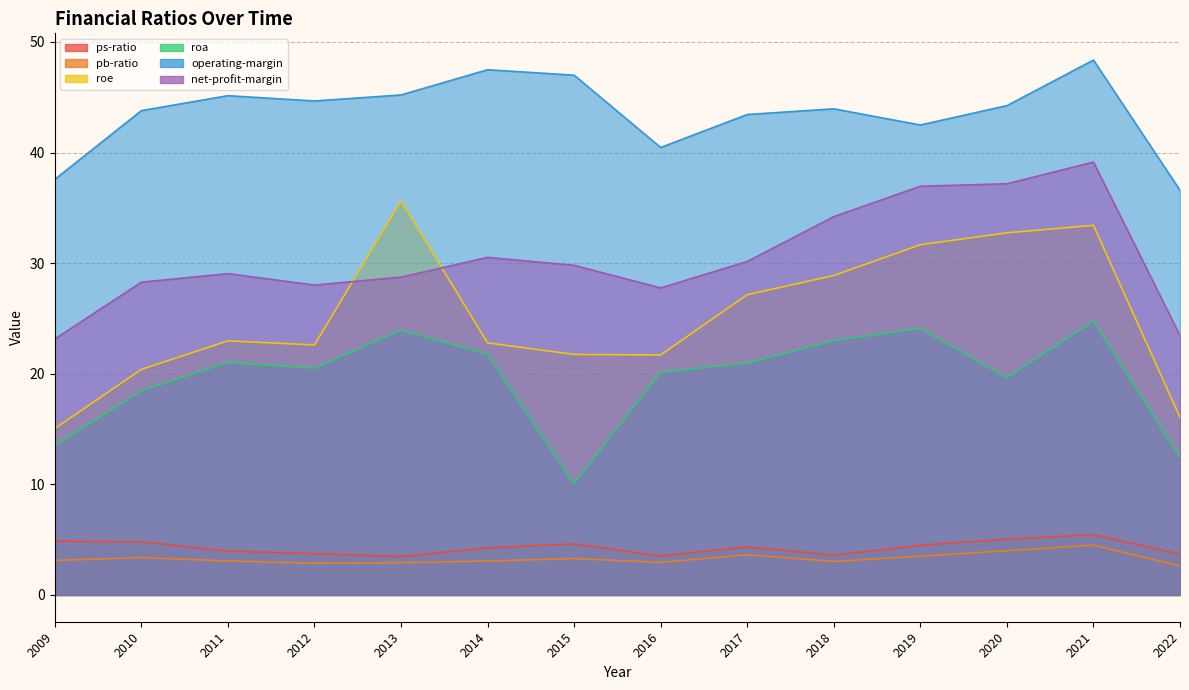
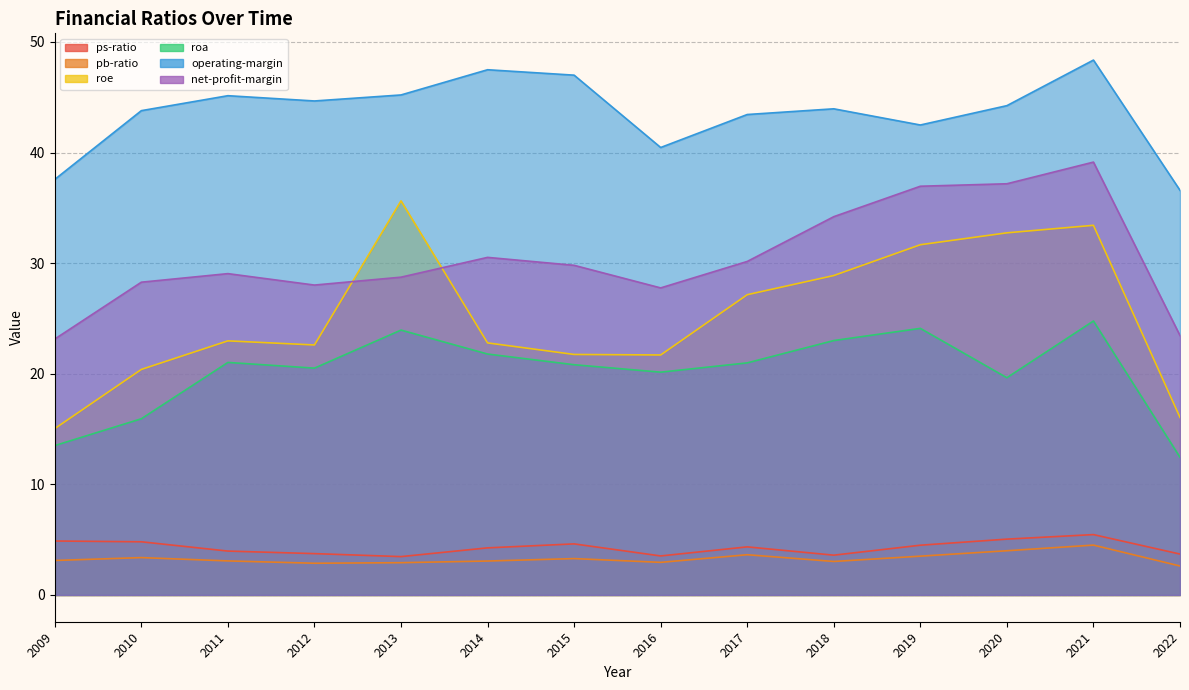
roa, 2010: 18.5 -> 15.9
roa, 2015: 10.1 -> 20.8
